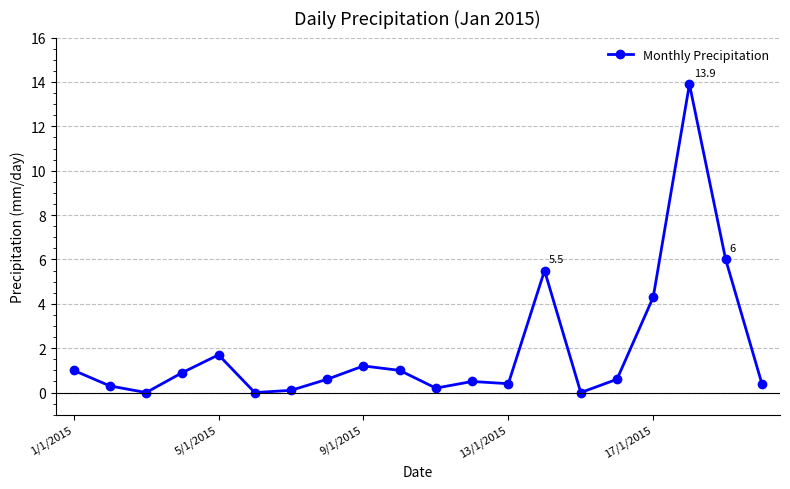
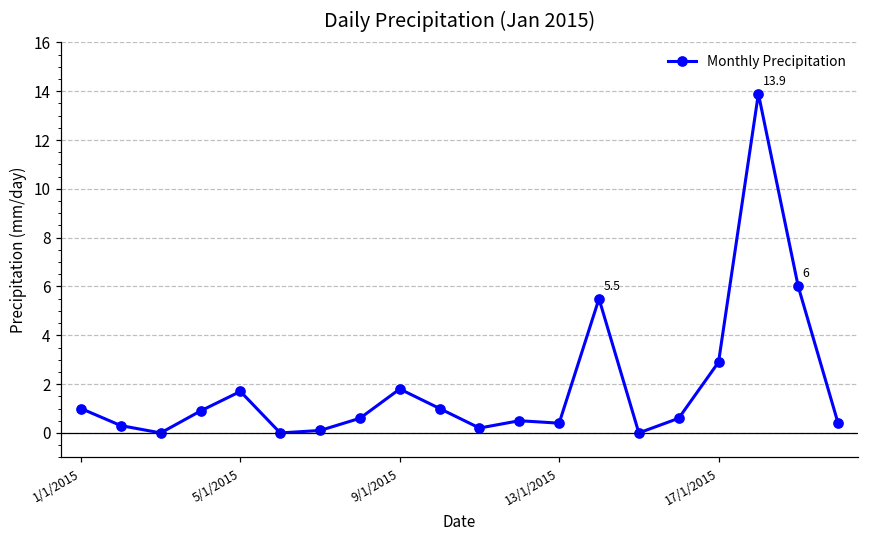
9/1/2015: 1.2 -> 1.8
17/1/2015: 4.3 -> 2.9
